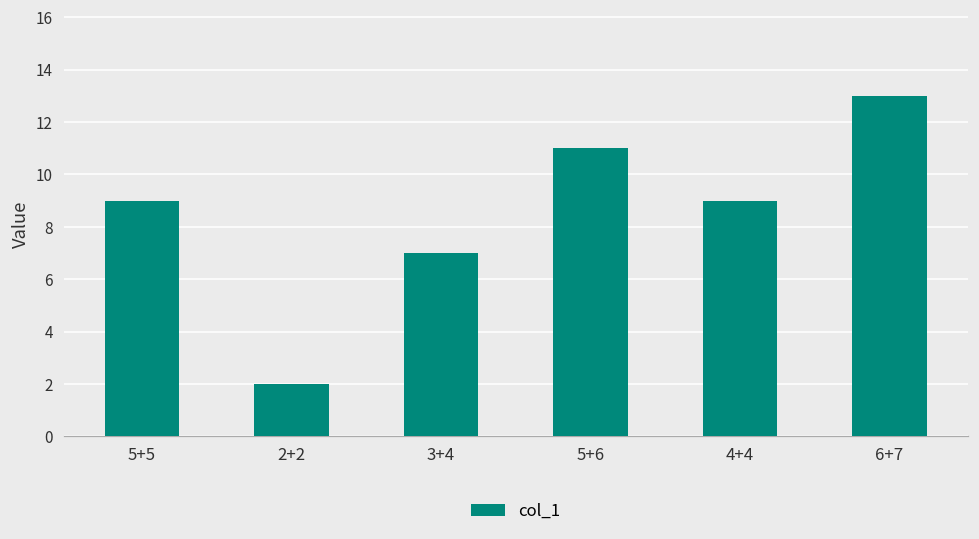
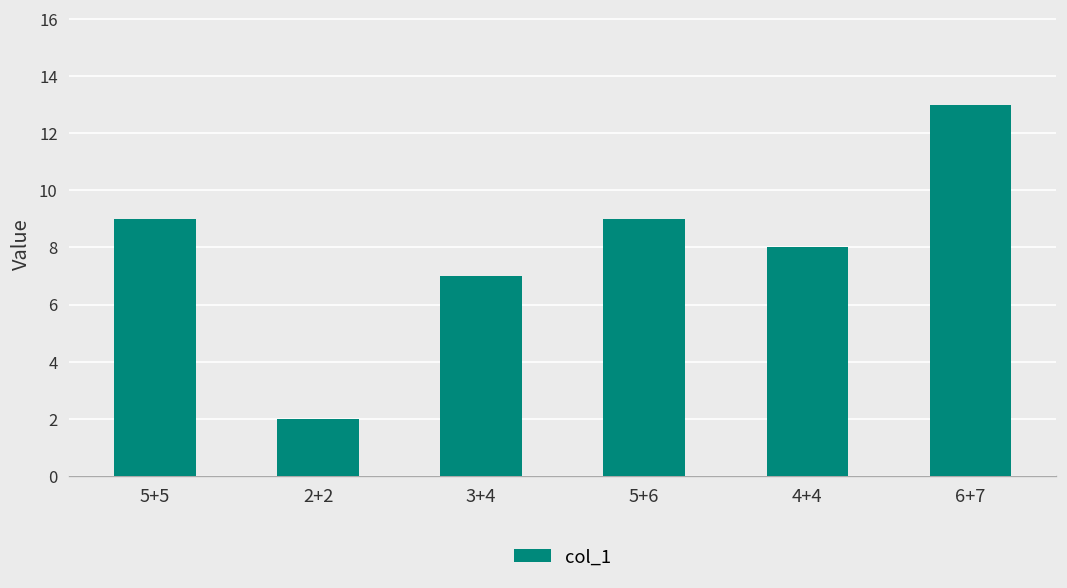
5+6: 11 -> 9
4+4: 9 -> 8
